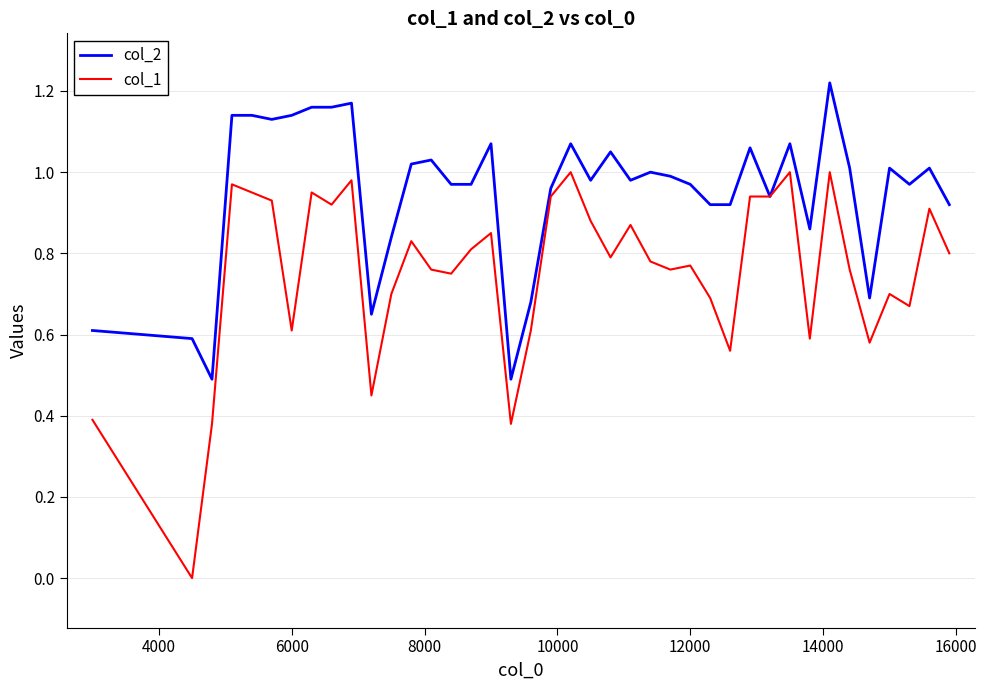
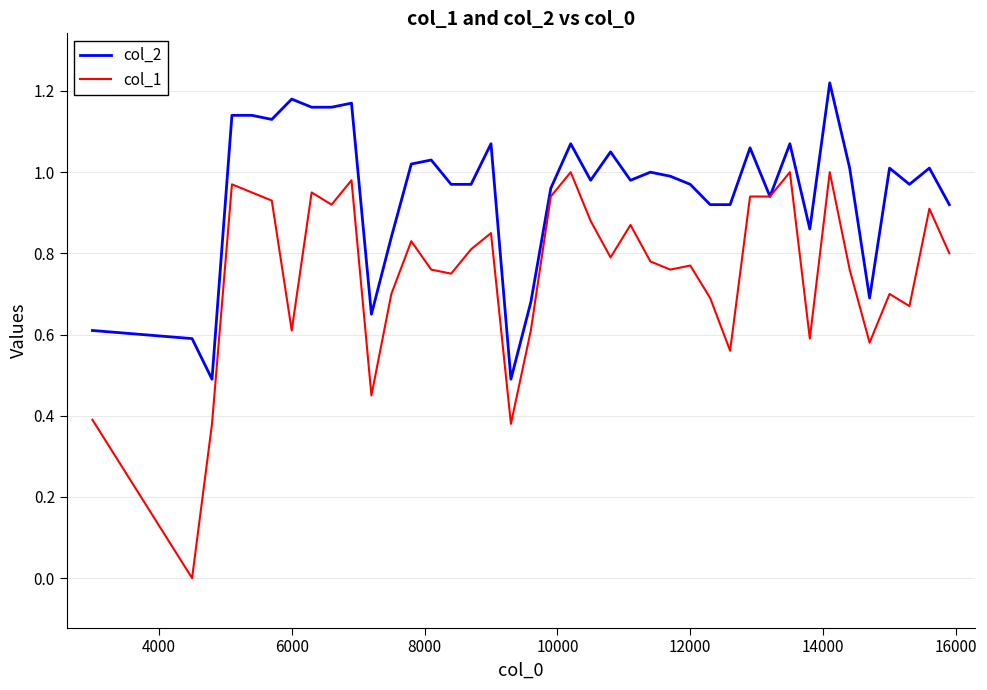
col_2, 6000: 1.14 -> 1.18
